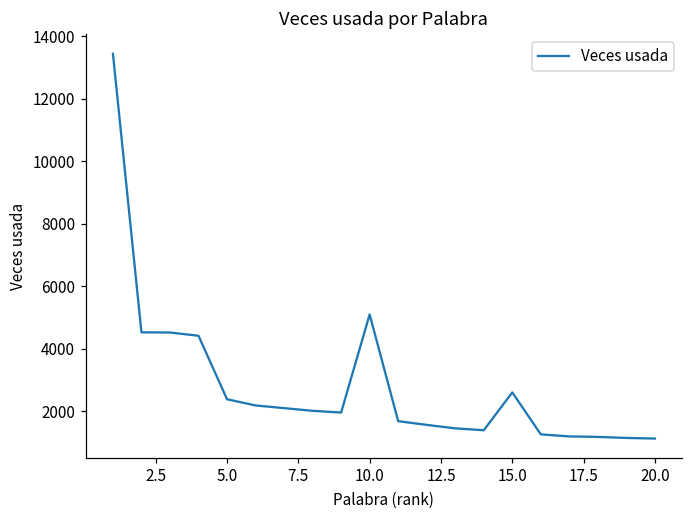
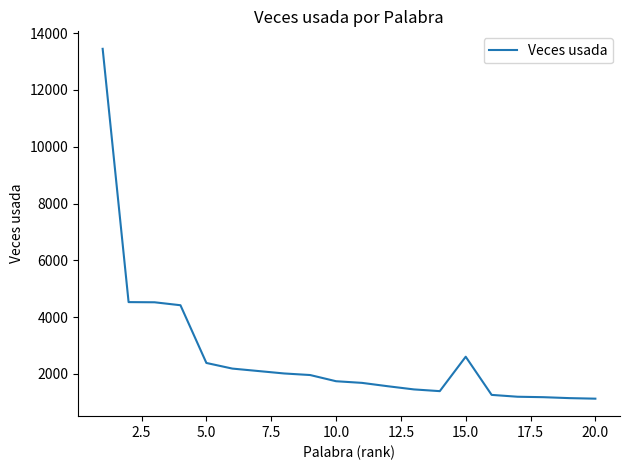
10.0: 5100 -> 1700
